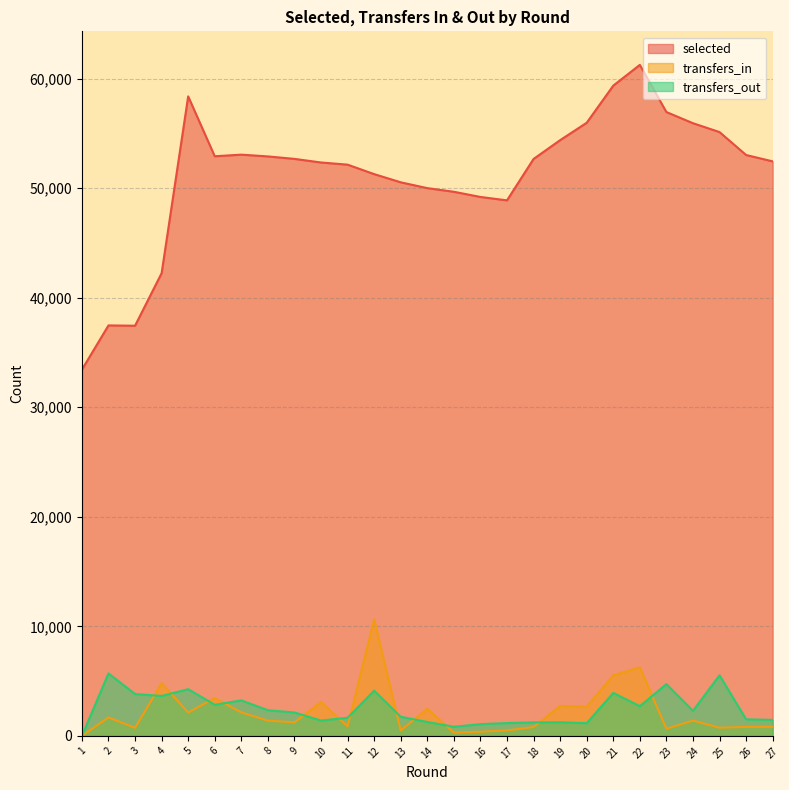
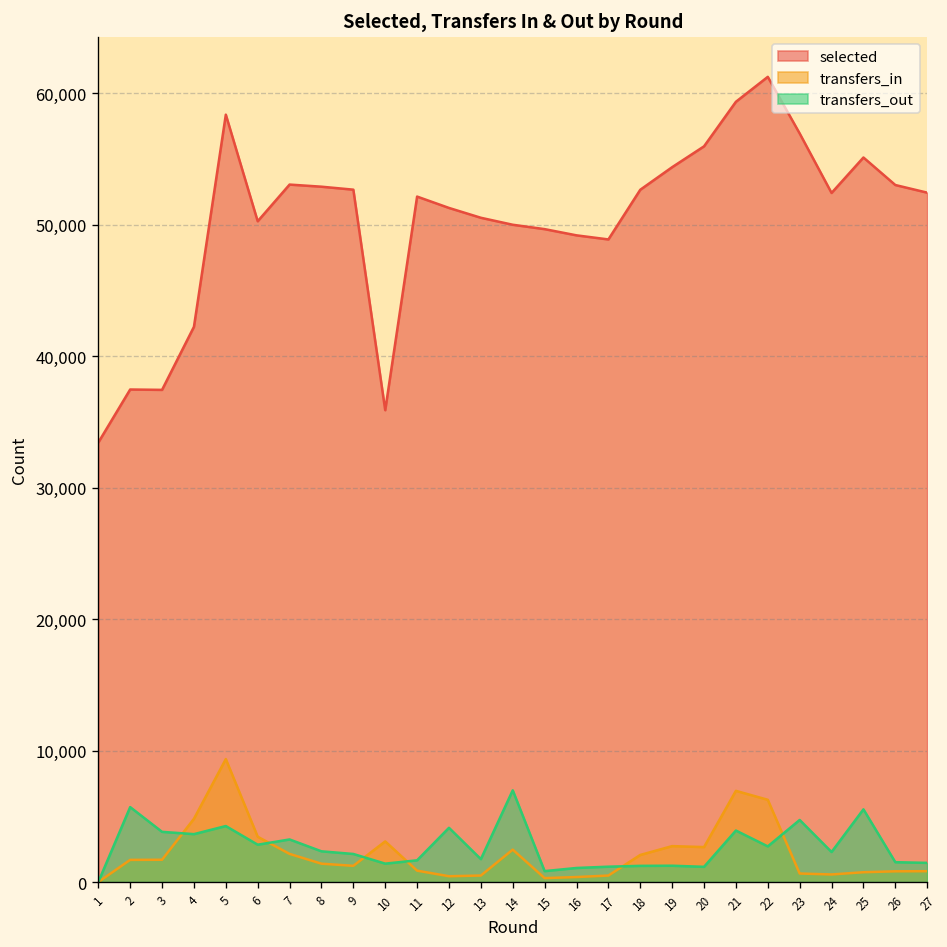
transfers_in, 3: 700 -> 1,700
transfers_in, 5: 2,100 -> 9,400
selected, 6: 52,900 -> 50,300
selected, 10: 52,300 -> 35,900
transfers_in, 12: 10,600 -> 400
transfers_out, 14: 1,300 -> 7,000
transfers_in, 18: 800 -> 2,100
transfers_in, 21: 5,500 -> 6,900
selected, 24: 55,900 -> 52,400
transfers_in, 24: 1,400 -> 600
